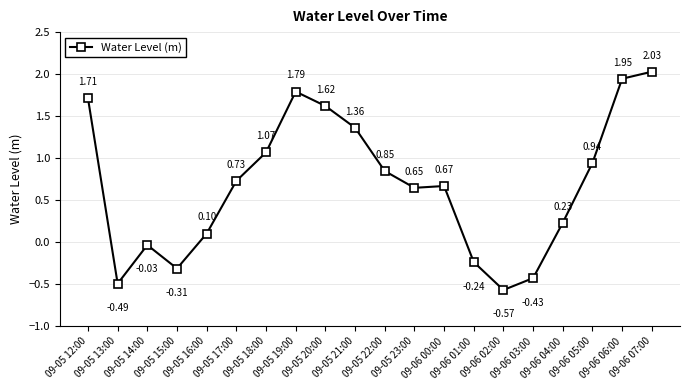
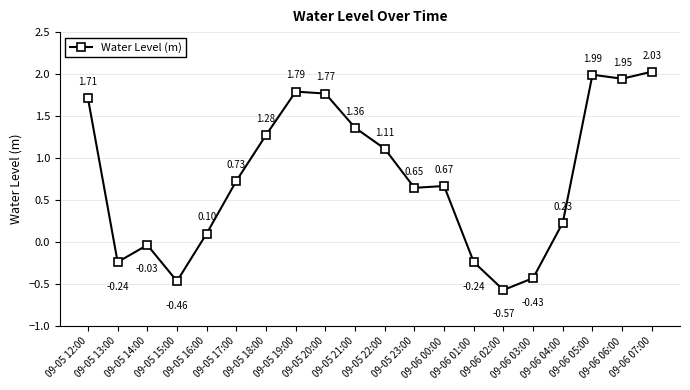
09-05 13:00: -0.49 -> -0.24
09-05 15:00: -0.31 -> -0.46
09-05 18:00: 1.07 -> 1.28
09-05 20:00: 1.62 -> 1.77
09-05 22:00: 0.85 -> 1.11
09-06 05:00: 0.94 -> 1.99
